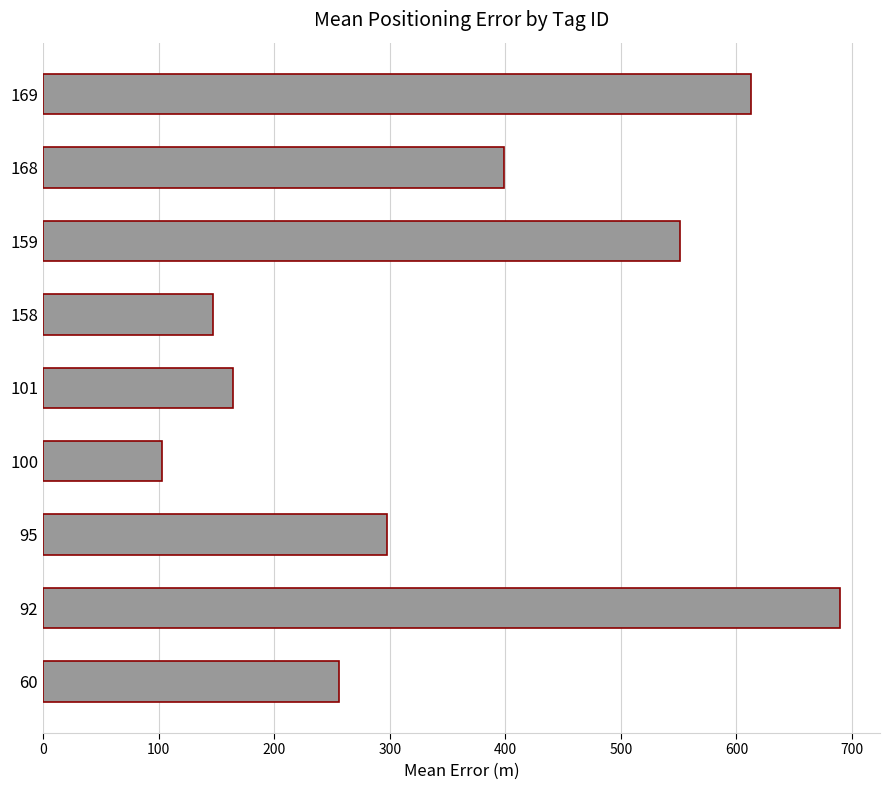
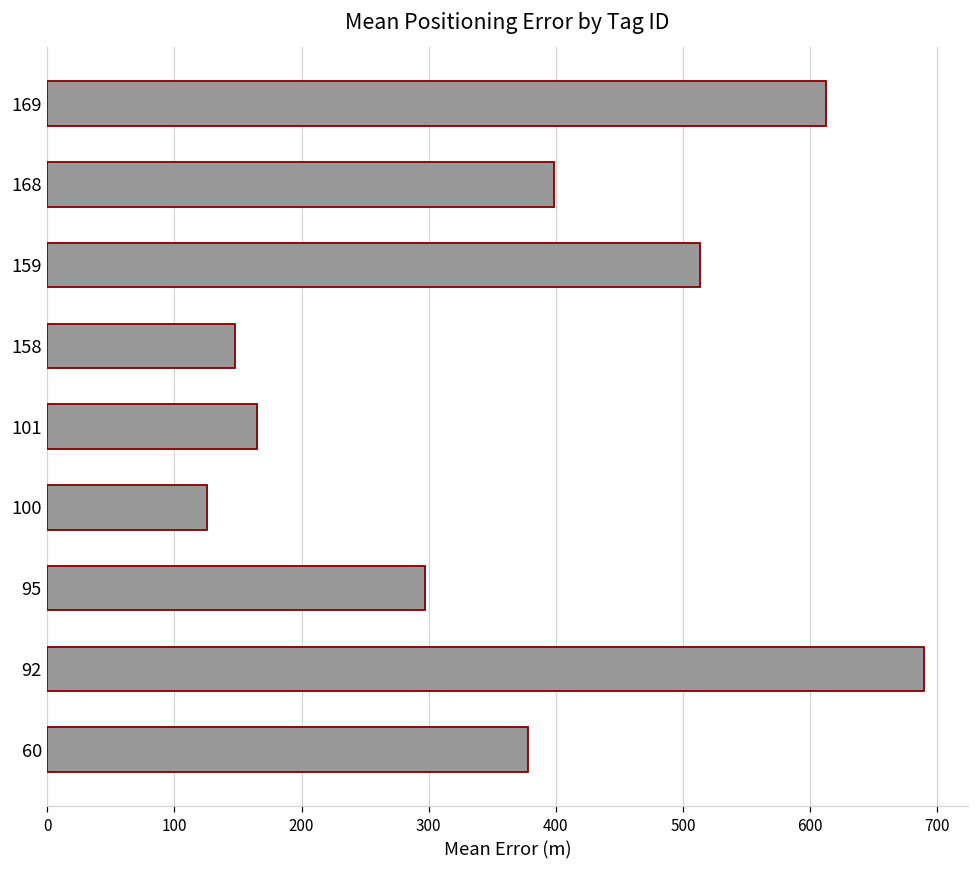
159: 551 -> 514
100: 103 -> 126
60: 256 -> 378
